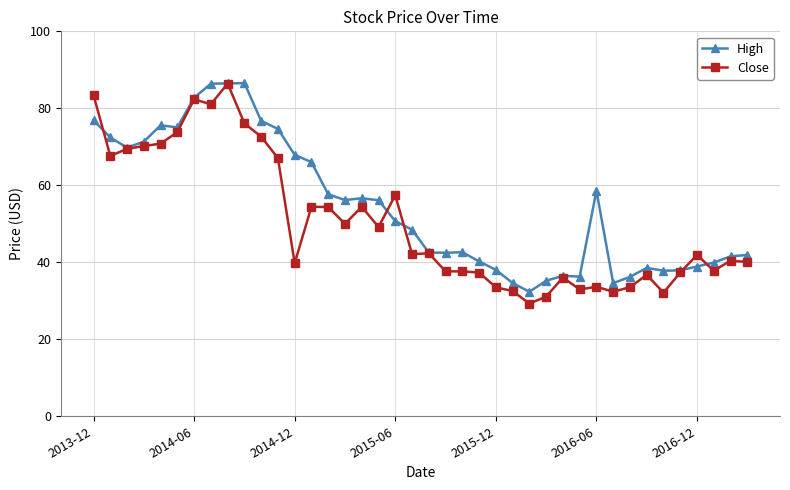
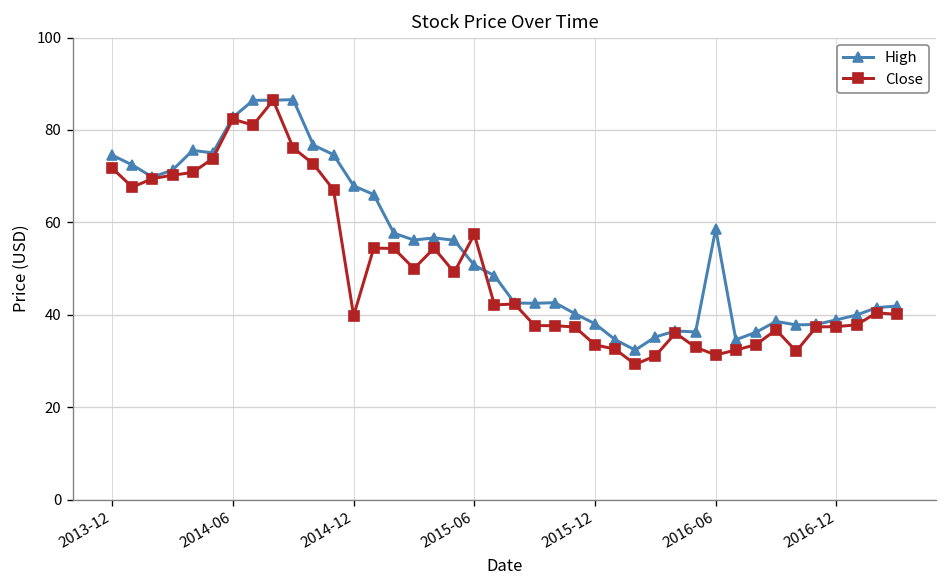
High, 2013-12: 77 -> 75
Close, 2013-12: 83 -> 72
Close, 2016-06: 34 -> 31
Close, 2016-12: 42 -> 37
